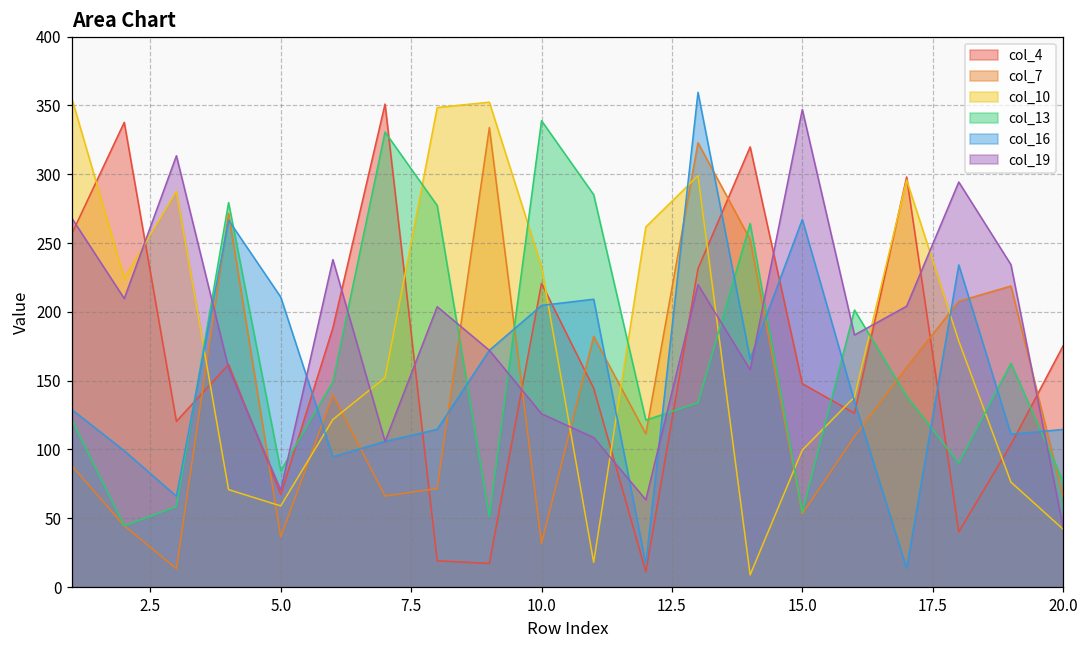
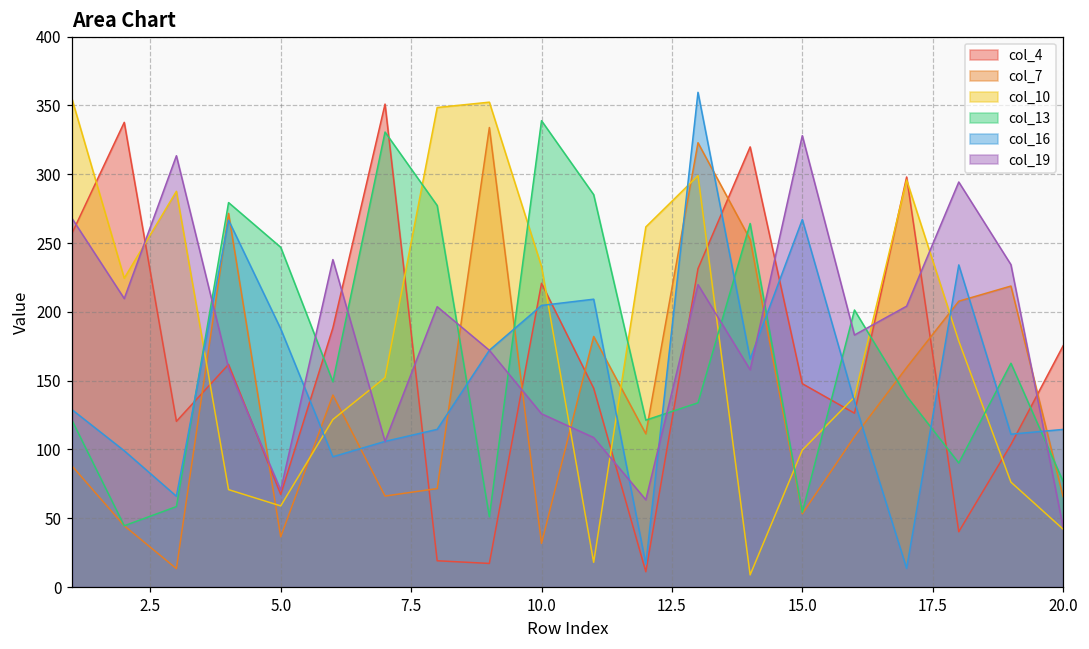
col_13, 5.0: 84 -> 247
col_16, 5.0: 211 -> 188
col_19, 15.0: 347 -> 328
